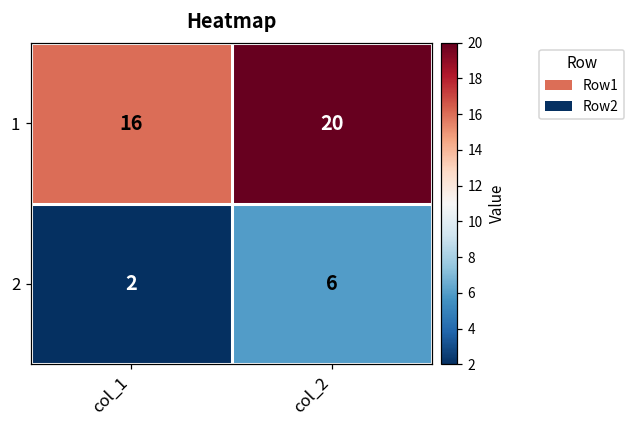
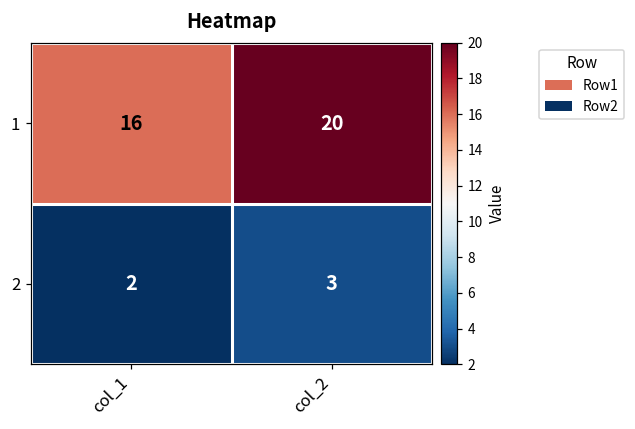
2, col_2: 6 -> 3
